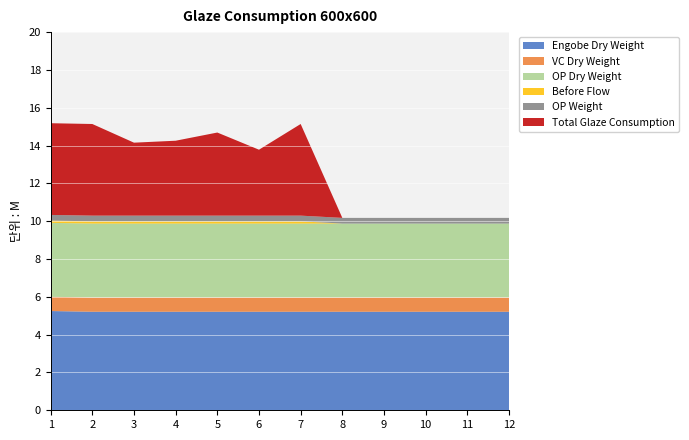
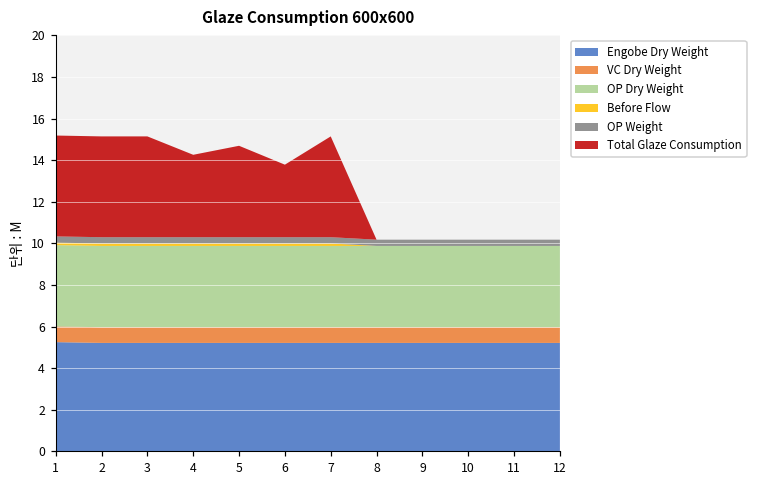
Total Glaze Consumption, 3: 3.9 -> 4.8
